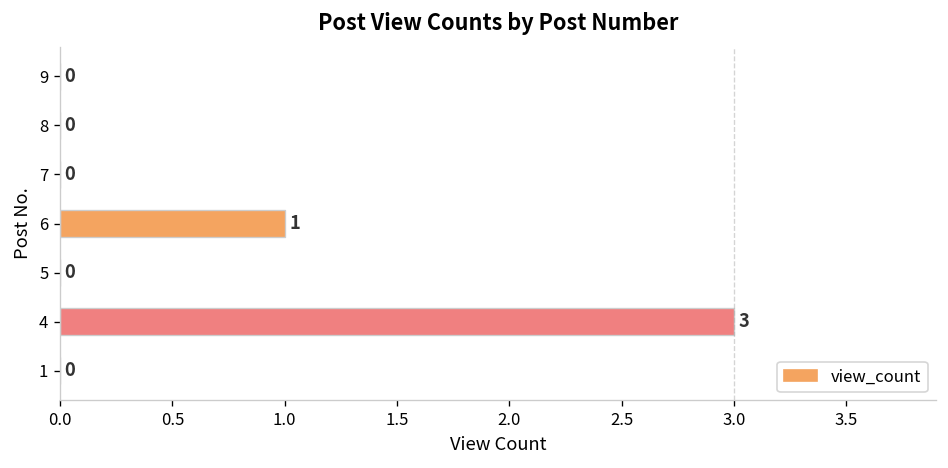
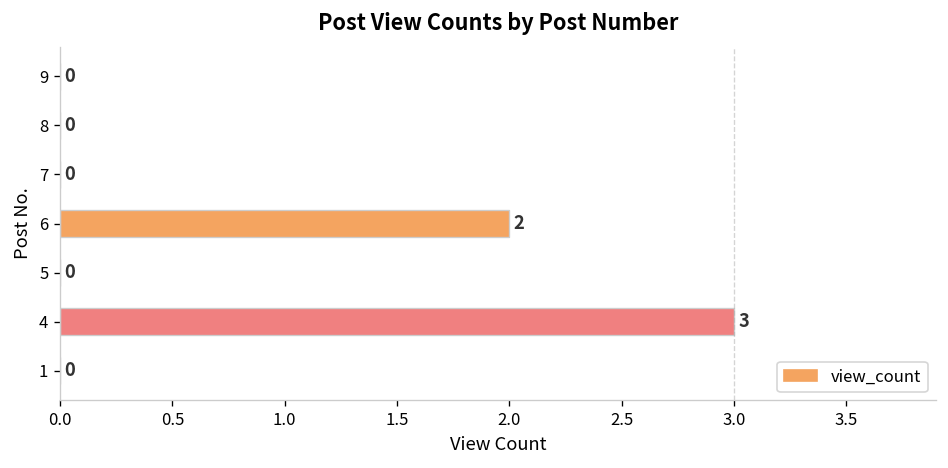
6: 1 -> 2
